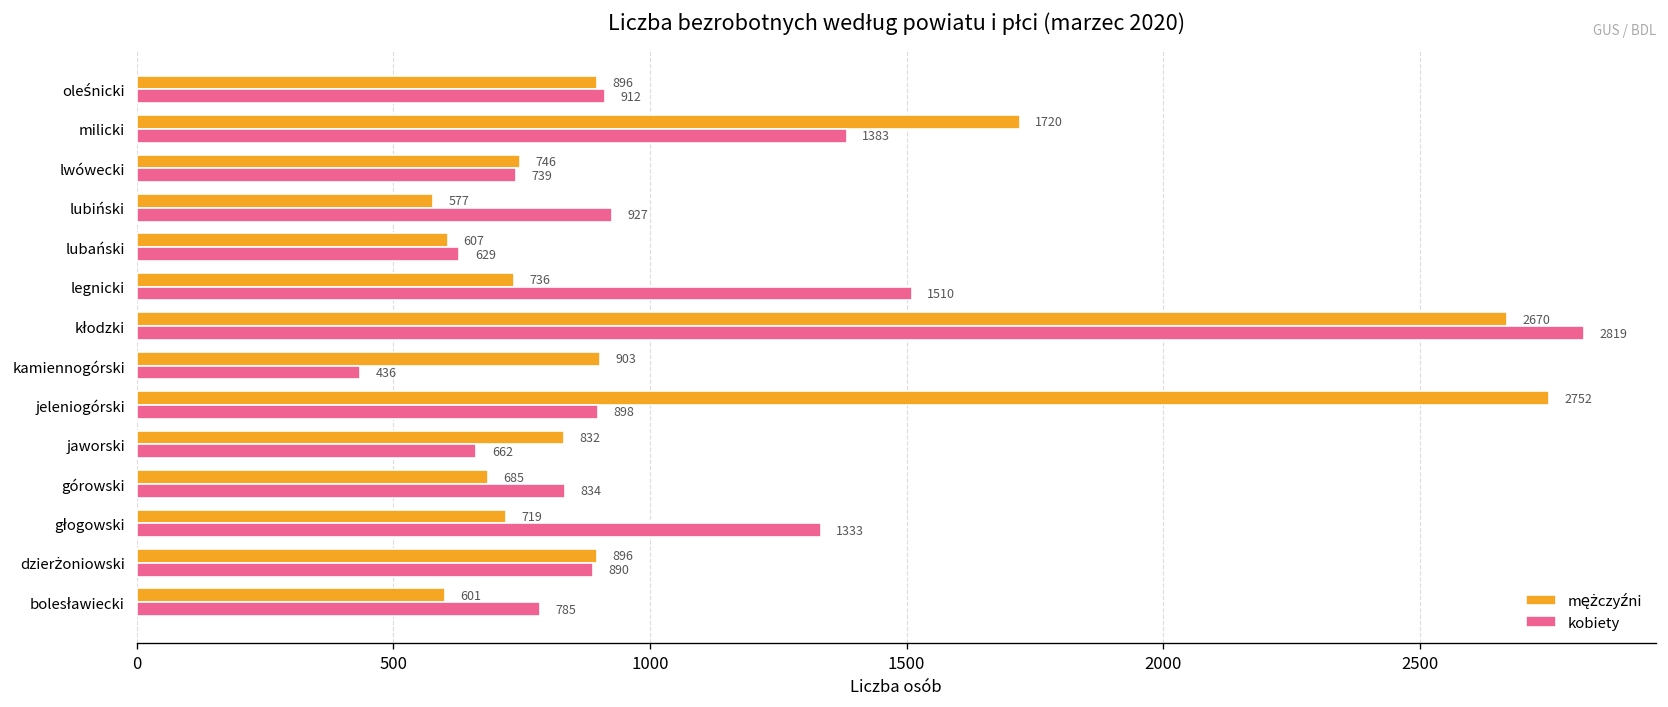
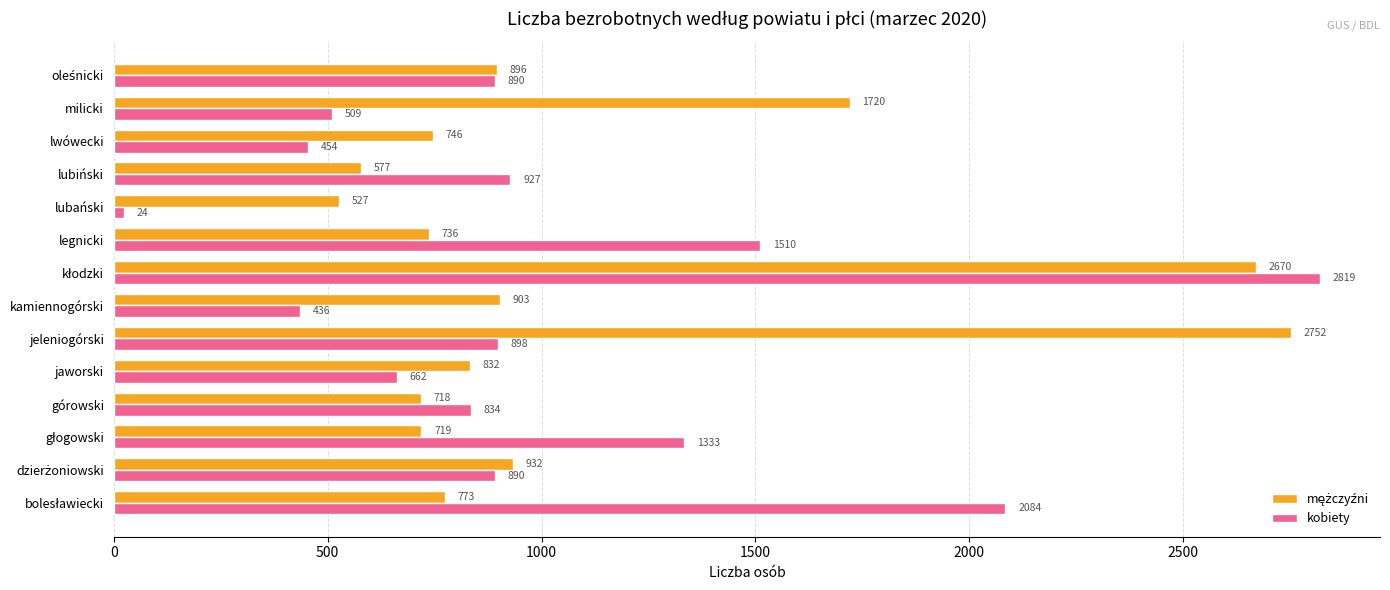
kobiety, oleśnicki: 912 -> 890
kobiety, milicki: 1383 -> 509
kobiety, lwówecki: 739 -> 454
mężczyźni, lubański: 607 -> 527
kobiety, lubański: 629 -> 24
mężczyźni, górowski: 685 -> 718
mężczyźni, dzierżoniowski: 896 -> 932
mężczyźni, bolesławiecki: 601 -> 773
kobiety, bolesławiecki: 785 -> 2084
